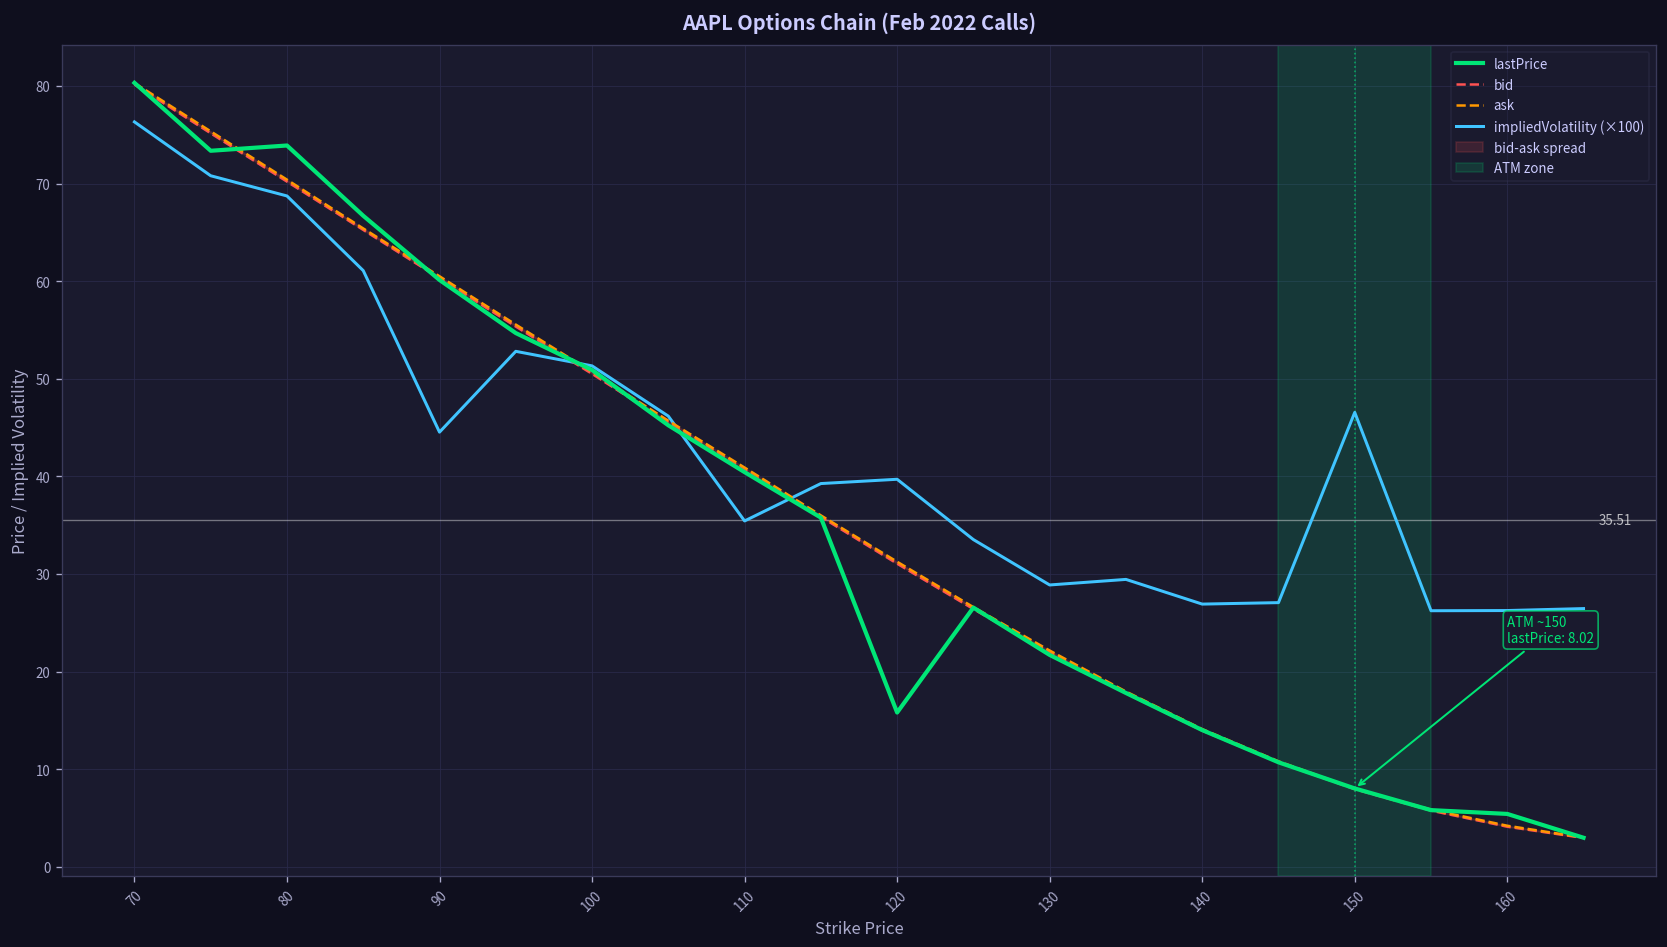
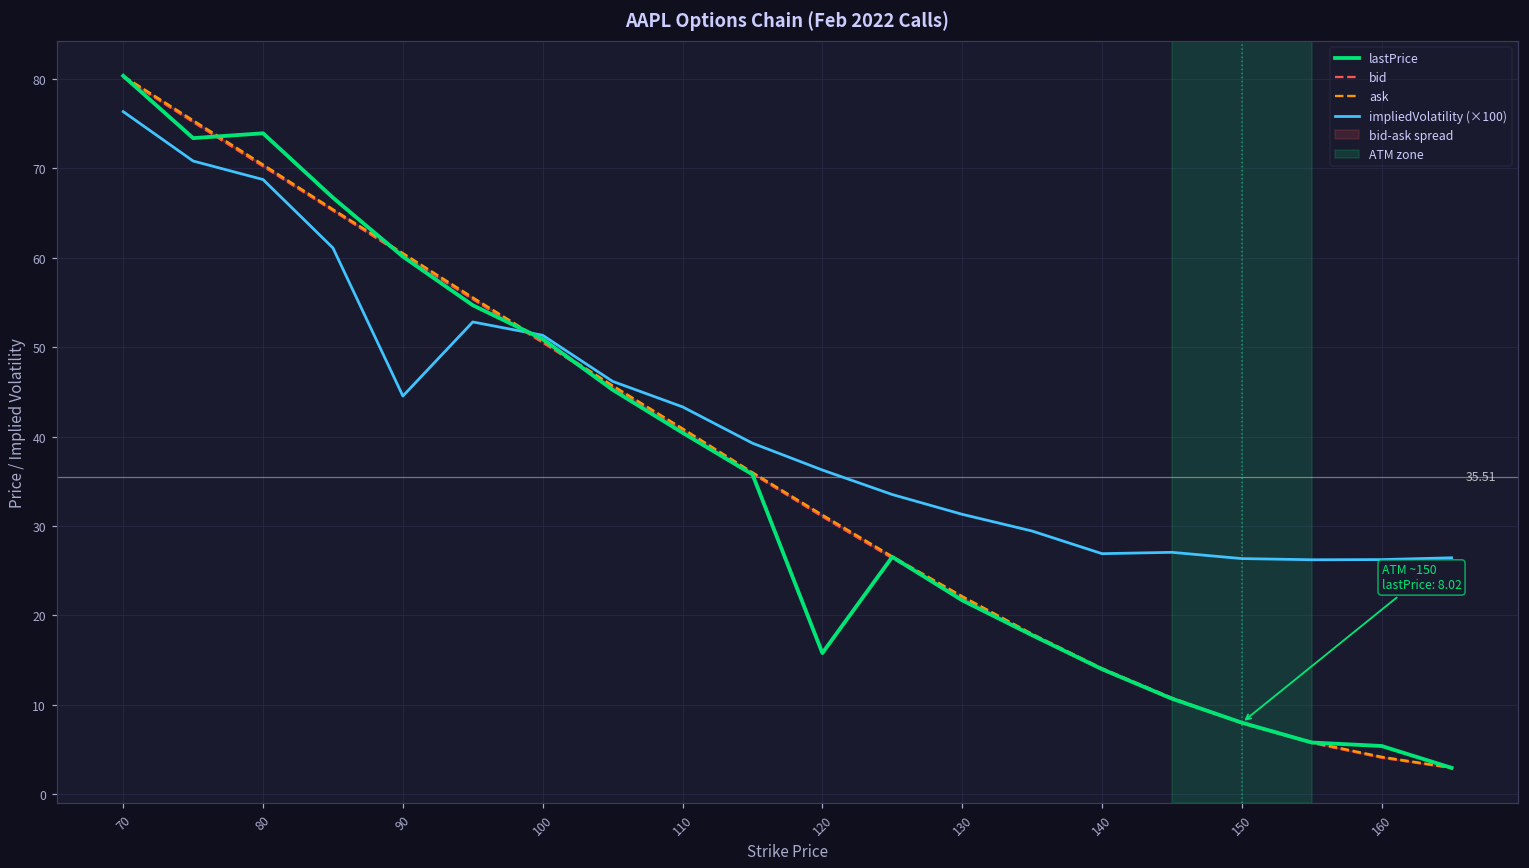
impliedVolatility (×100), 110: 35 -> 43
impliedVolatility (×100), 120: 40 -> 36
impliedVolatility (×100), 130: 29 -> 31
impliedVolatility (×100), 150: 47 -> 26
